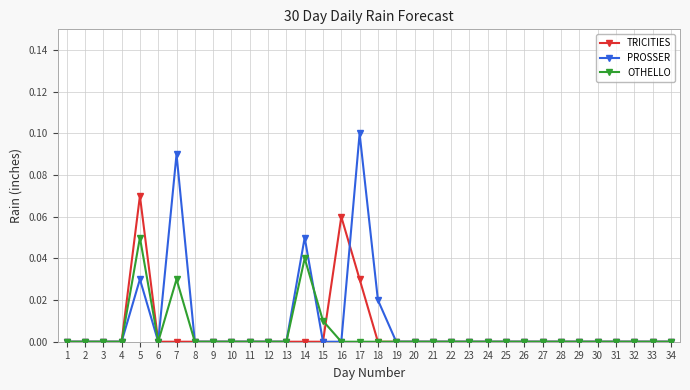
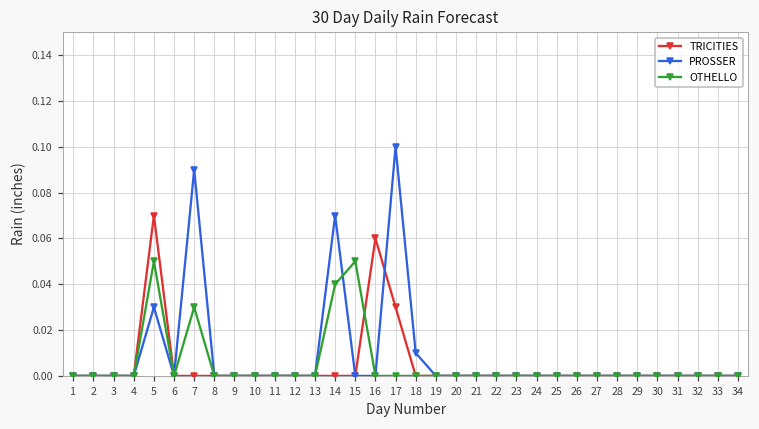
PROSSER, 14: 0.05 -> 0.07
OTHELLO, 15: 0.01 -> 0.05
PROSSER, 18: 0.02 -> 0.01
